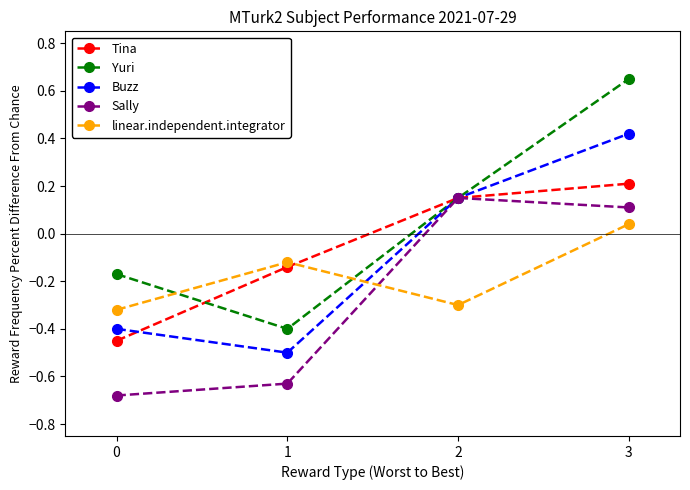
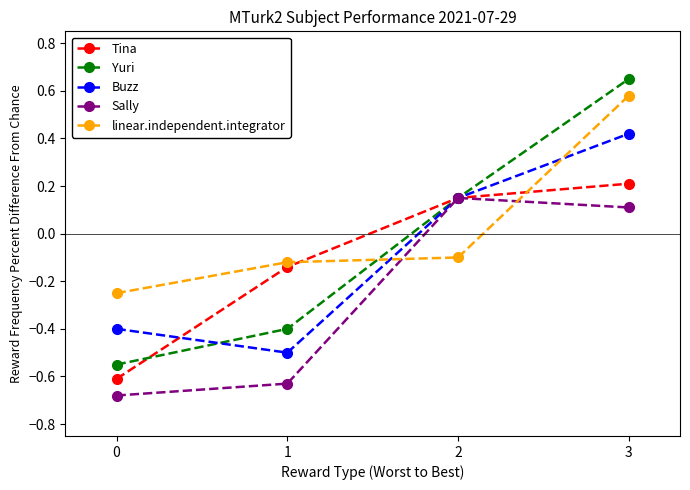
Tina, 0: -0.45 -> -0.61
Yuri, 0: -0.17 -> -0.55
linear.independent.integrator, 0: -0.32 -> -0.25
linear.independent.integrator, 2: -0.3 -> -0.1
linear.independent.integrator, 3: 0.04 -> 0.58
